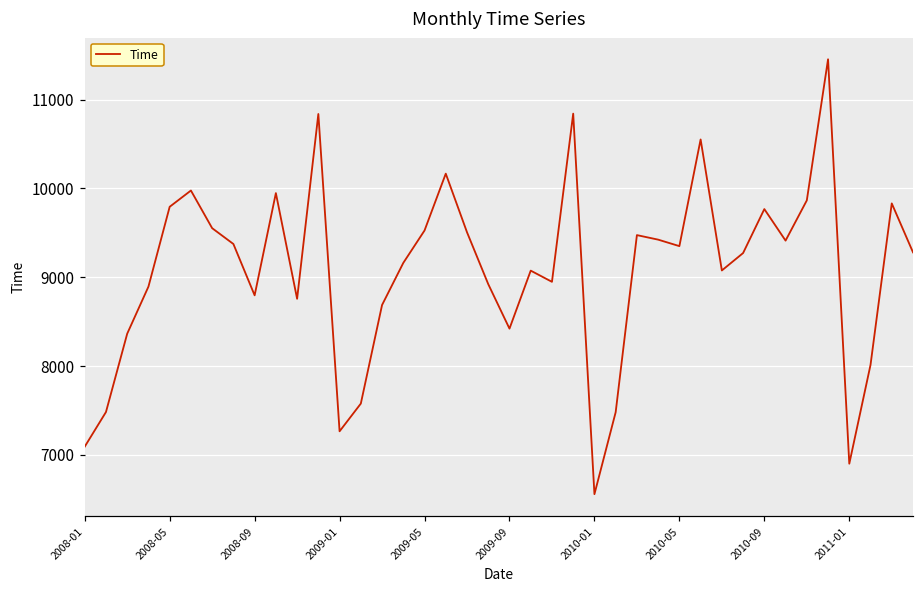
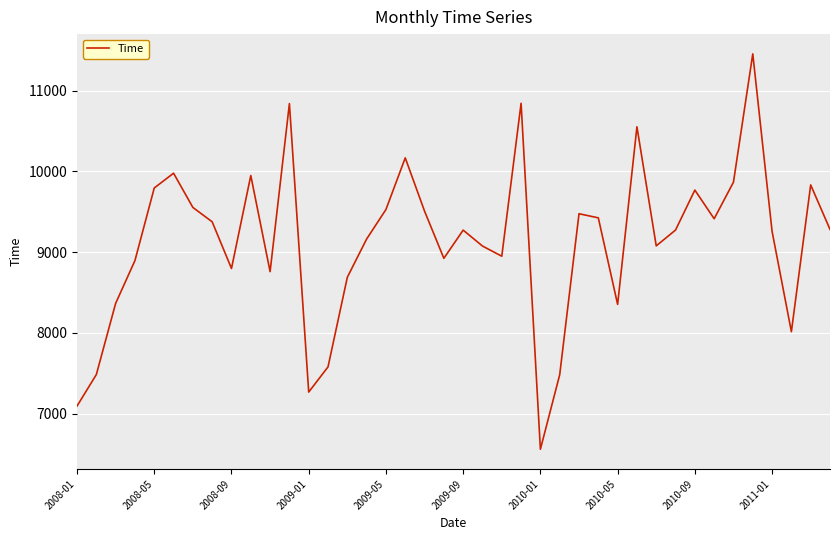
2009-09: 8400 -> 9300
2010-05: 9400 -> 8400
2011-01: 6900 -> 9300
